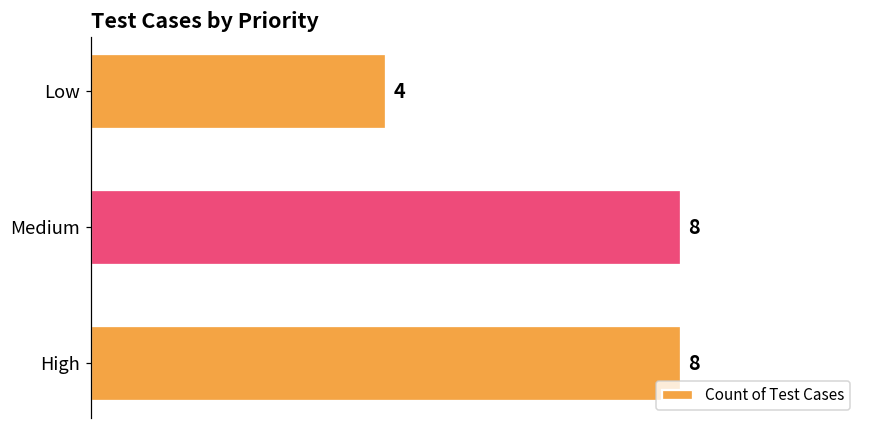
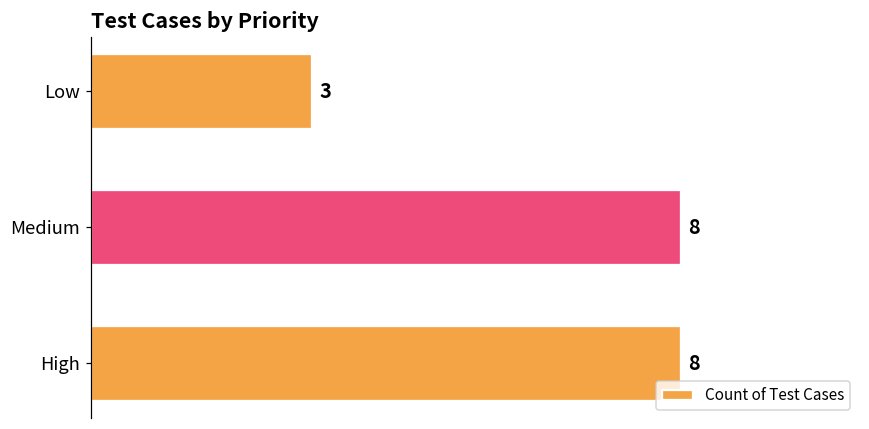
Low: 4 -> 3
